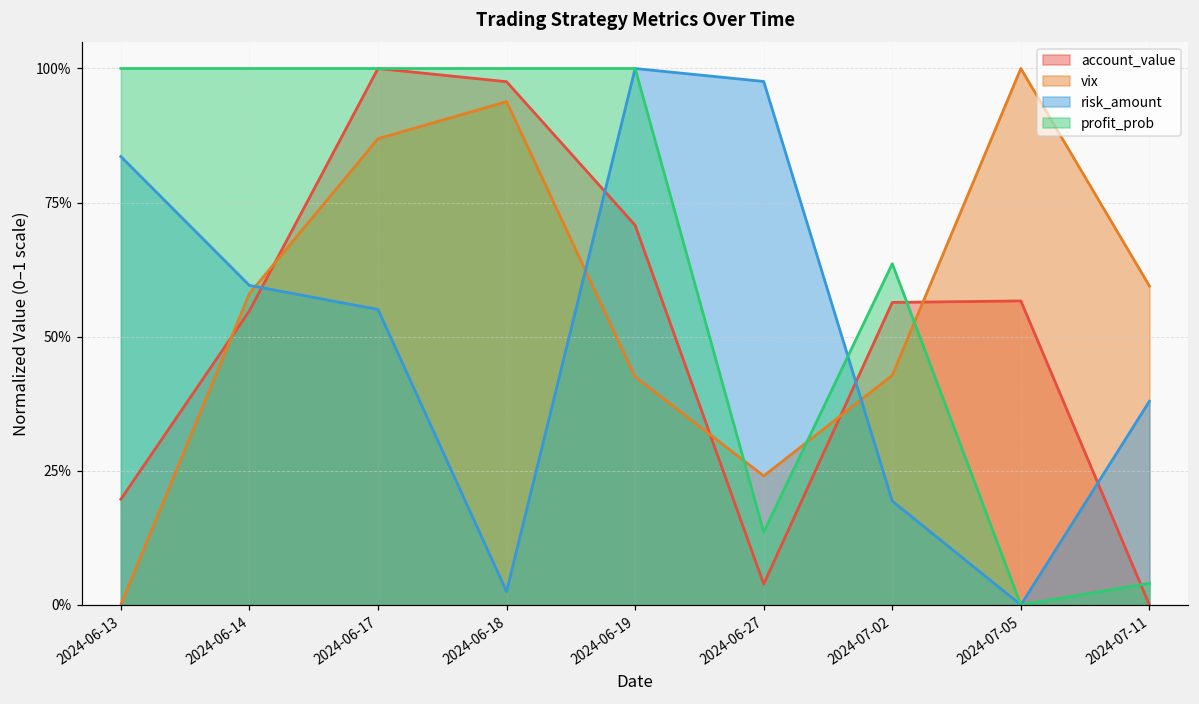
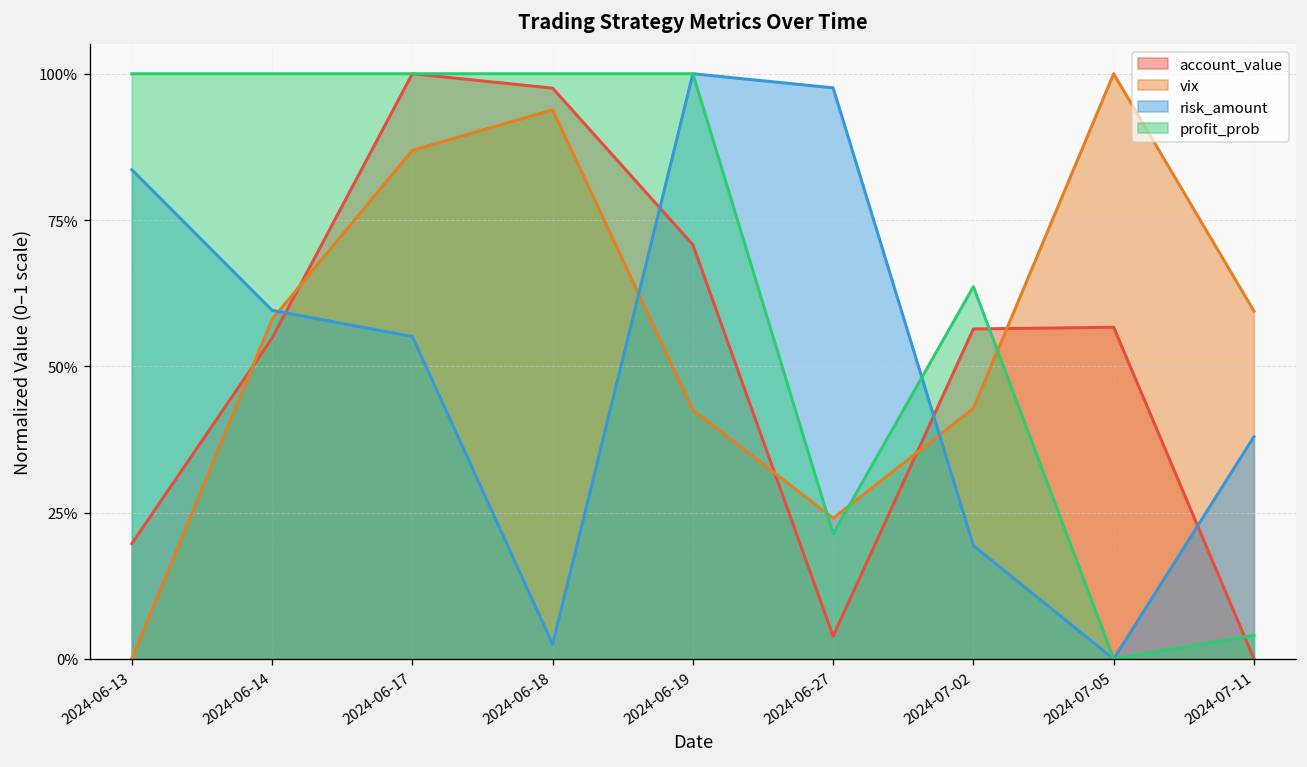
profit_prob, 2024-06-27: 14% -> 21%
